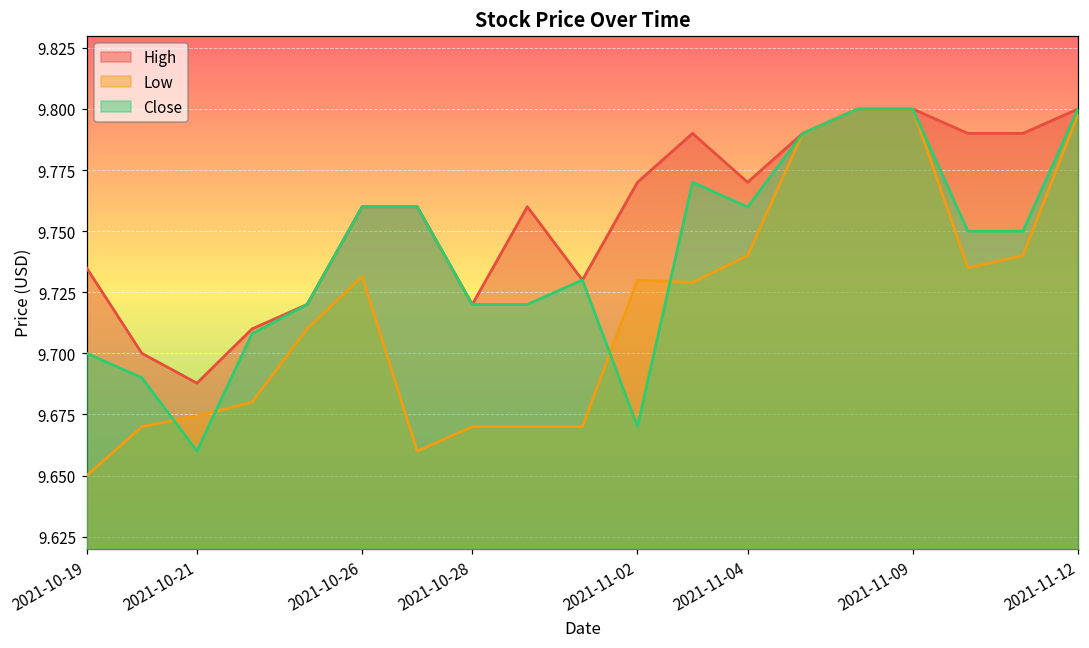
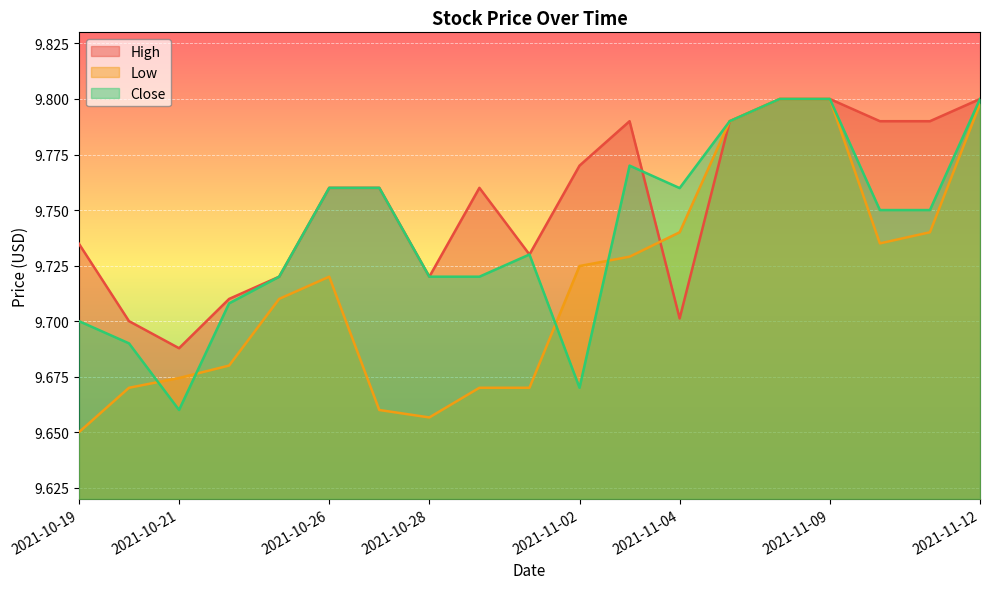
Low, 2021-10-26: 9.731 -> 9.720
Low, 2021-10-28: 9.670 -> 9.657
Low, 2021-11-02: 9.730 -> 9.725
High, 2021-11-04: 9.770 -> 9.701
